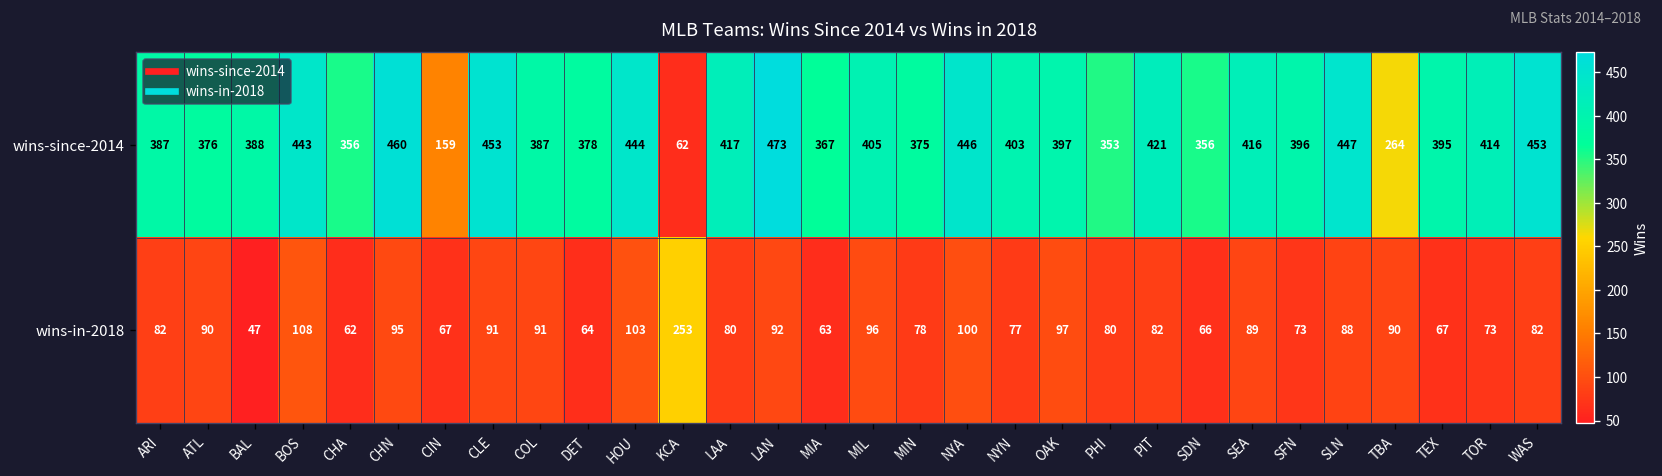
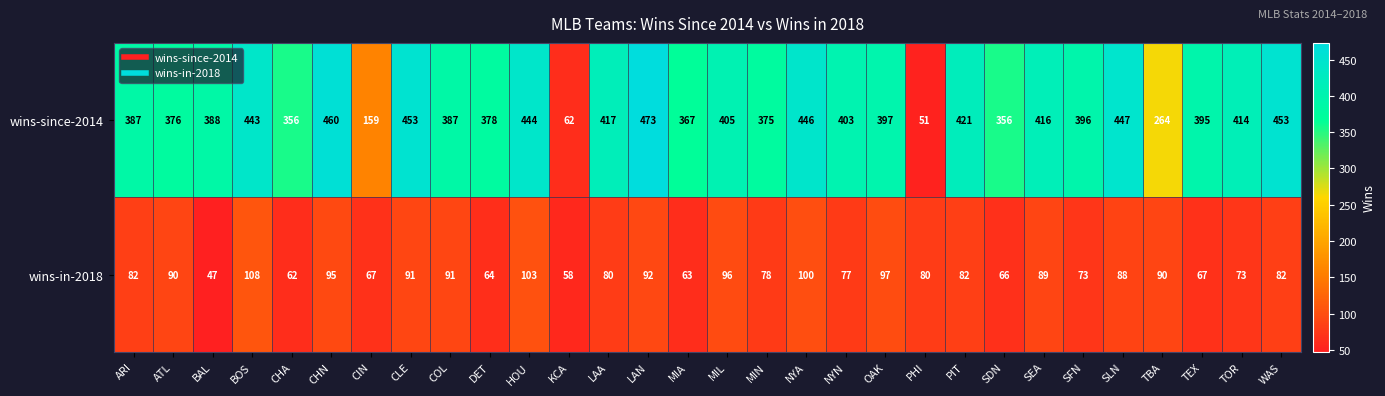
wins-since-2014, PHI: 353 -> 51
wins-in-2018, KCA: 253 -> 58
